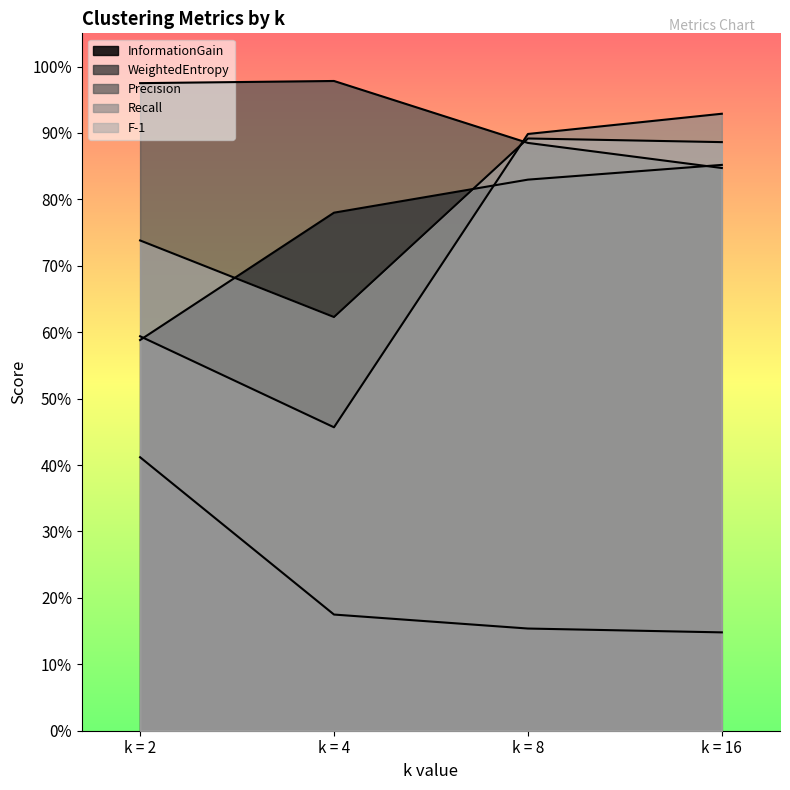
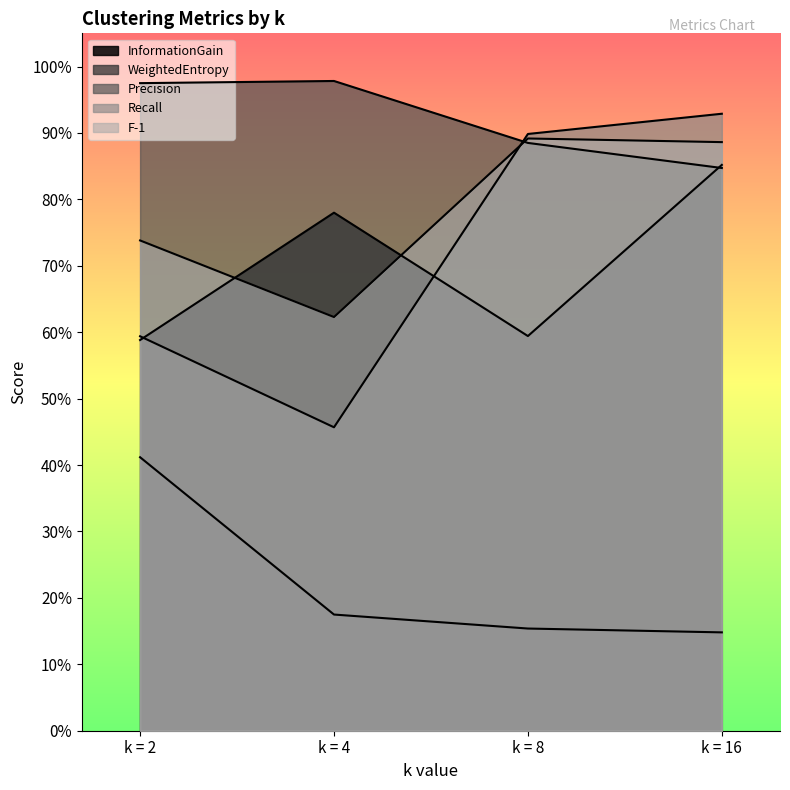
InformationGain, k = 8: 83% -> 59%
